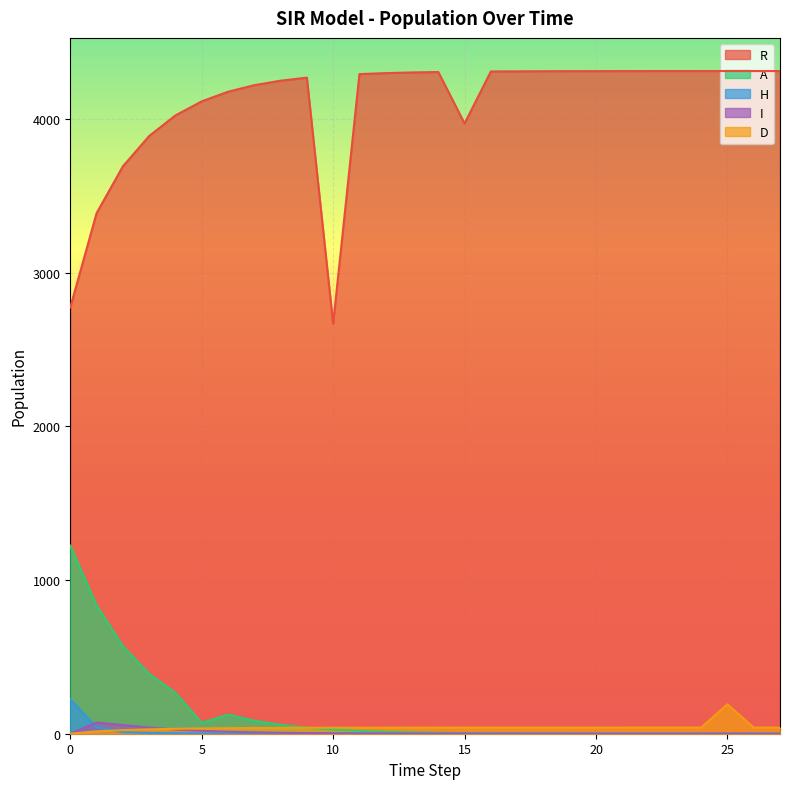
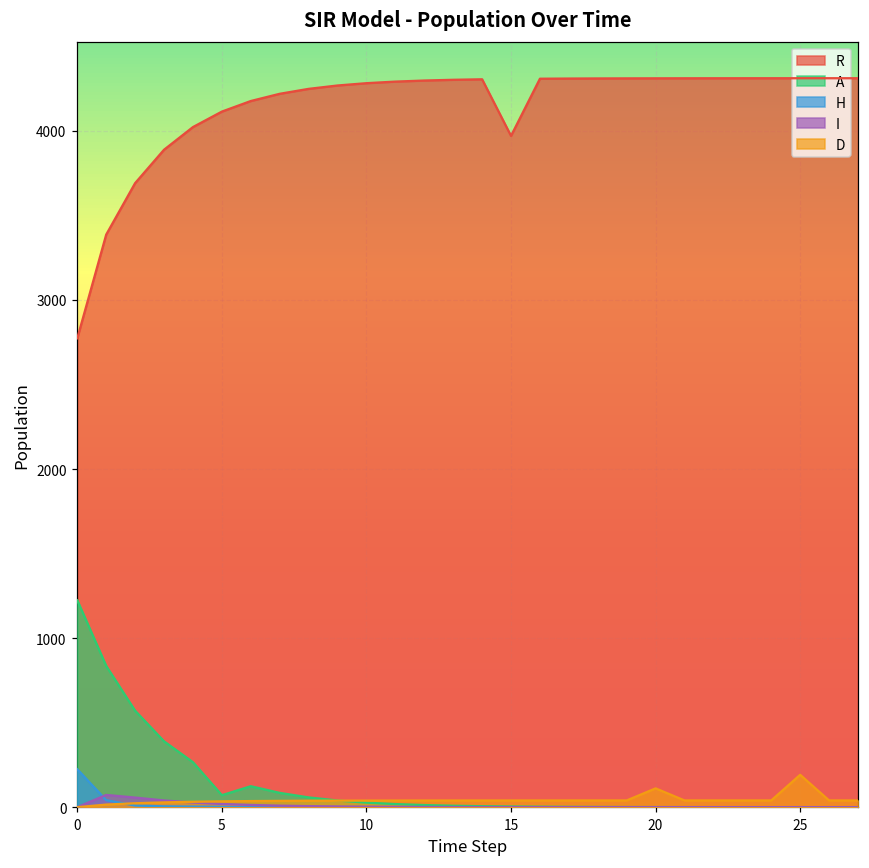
R, 10: 2670 -> 4280
D, 20: 40 -> 110
